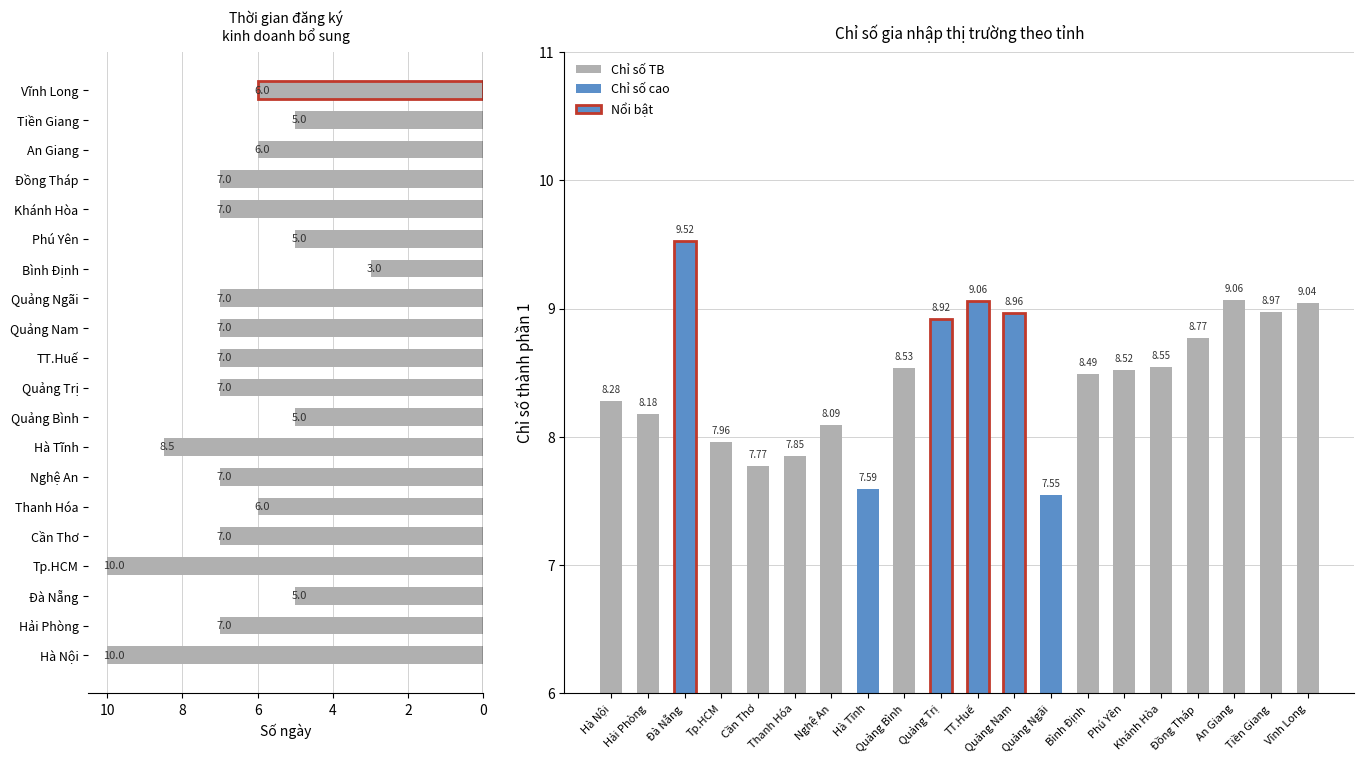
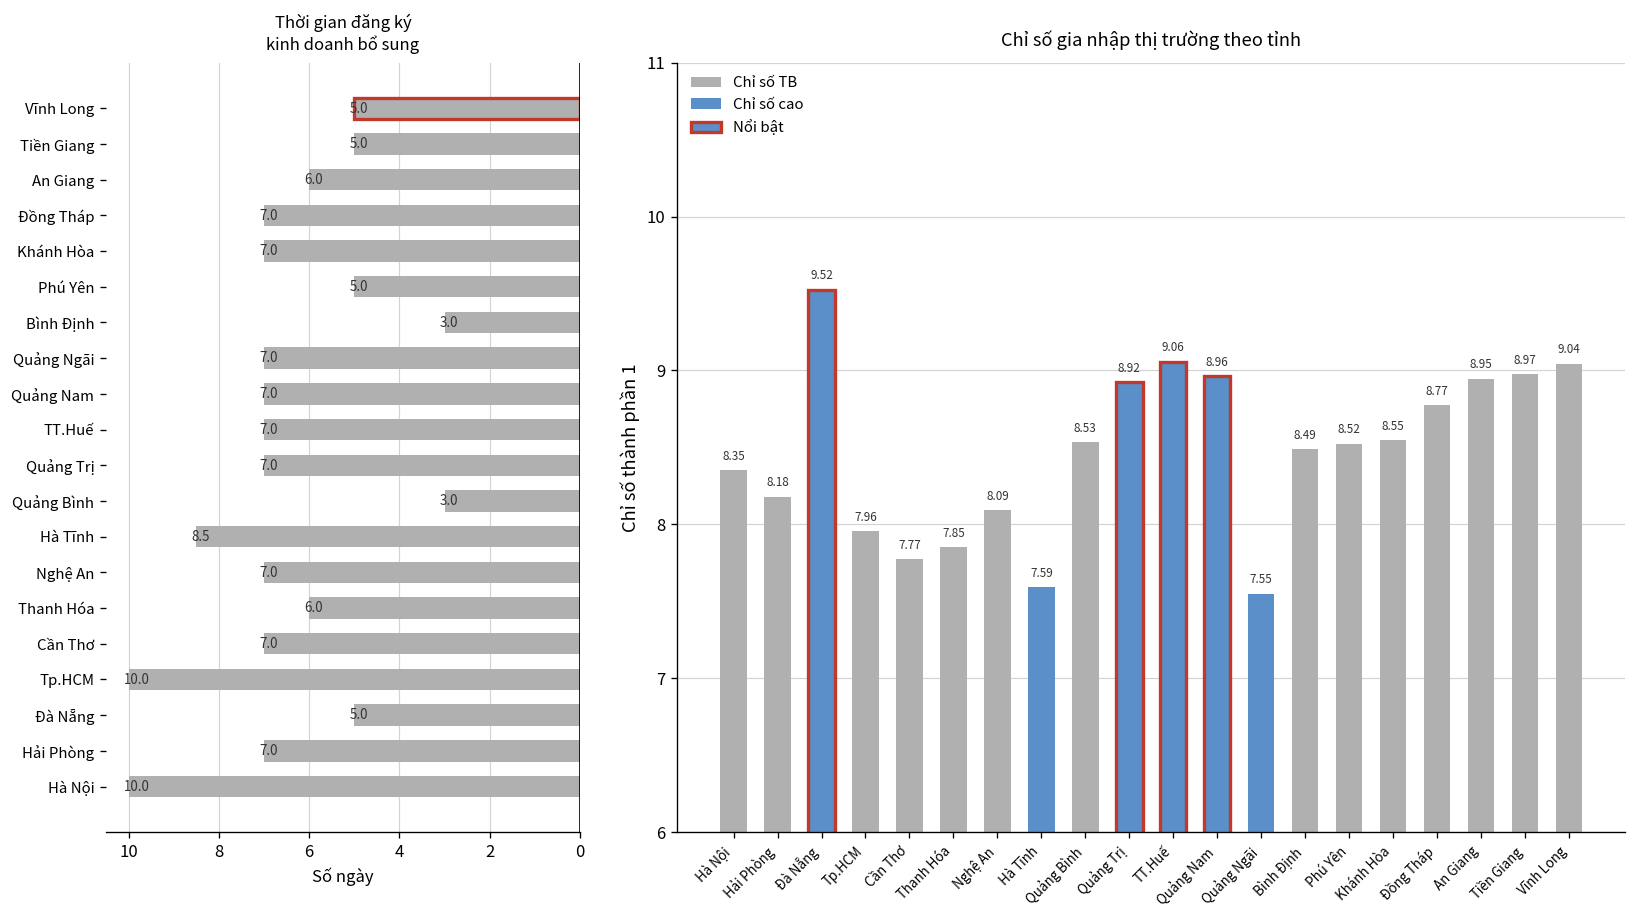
Thời gian đăng ký kinh doanh bổ sung, Vĩnh Long: 6.0 -> 5.0
Thời gian đăng ký kinh doanh bổ sung, Quảng Bình: 5.0 -> 3.0
Chỉ số gia nhập thị trường theo tỉnh, Hà Nội: 8.28 -> 8.35
Chỉ số gia nhập thị trường theo tỉnh, An Giang: 9.06 -> 8.95
